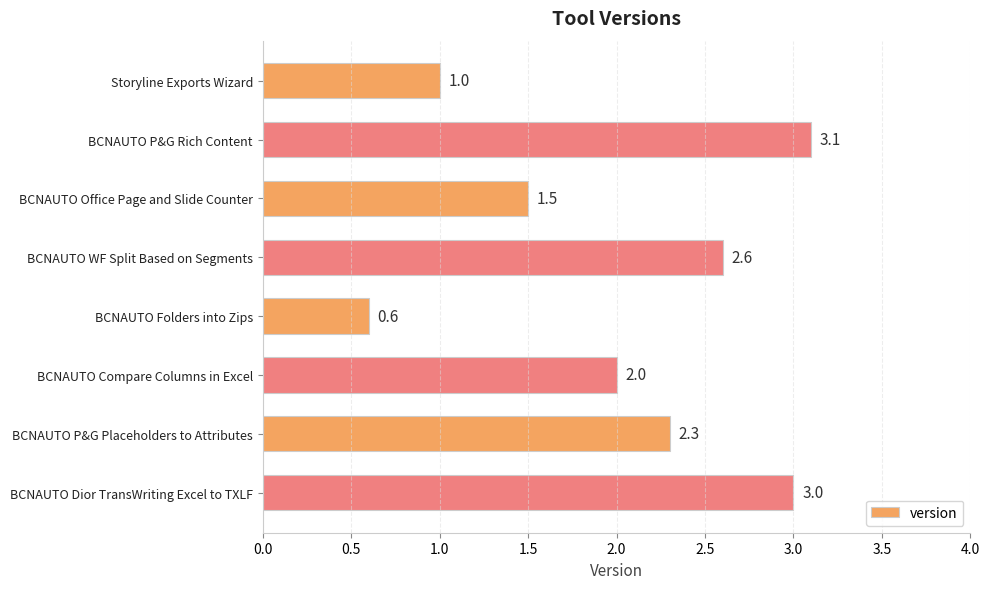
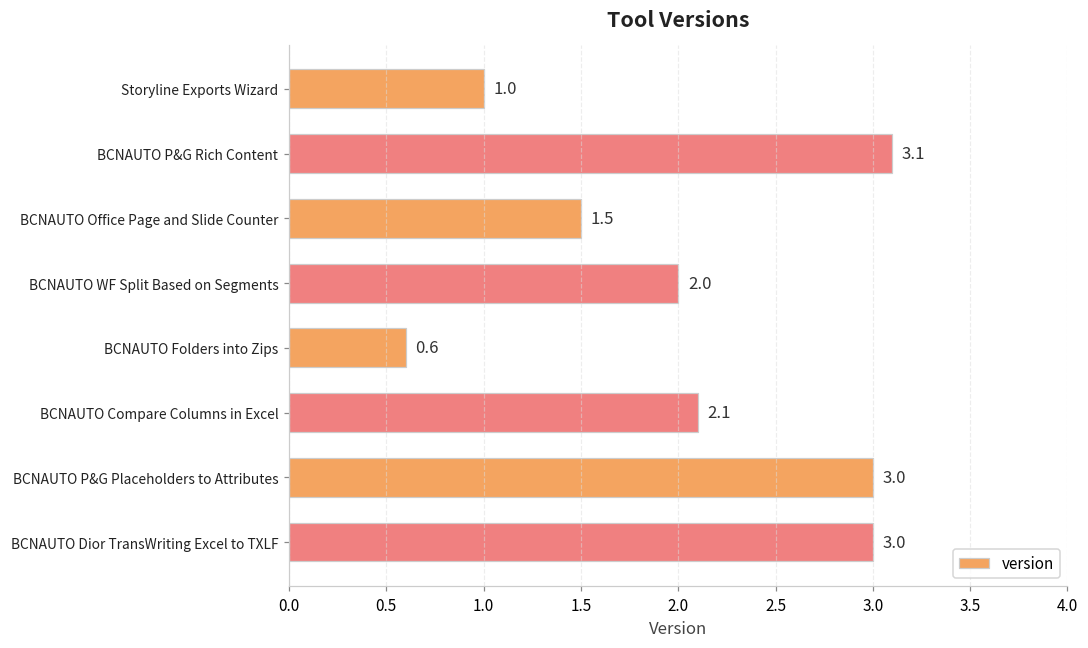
BCNAUTO WF Split Based on Segments: 2.6 -> 2.0
BCNAUTO Compare Columns in Excel: 2.0 -> 2.1
BCNAUTO P&G Placeholders to Attributes: 2.3 -> 3.0
